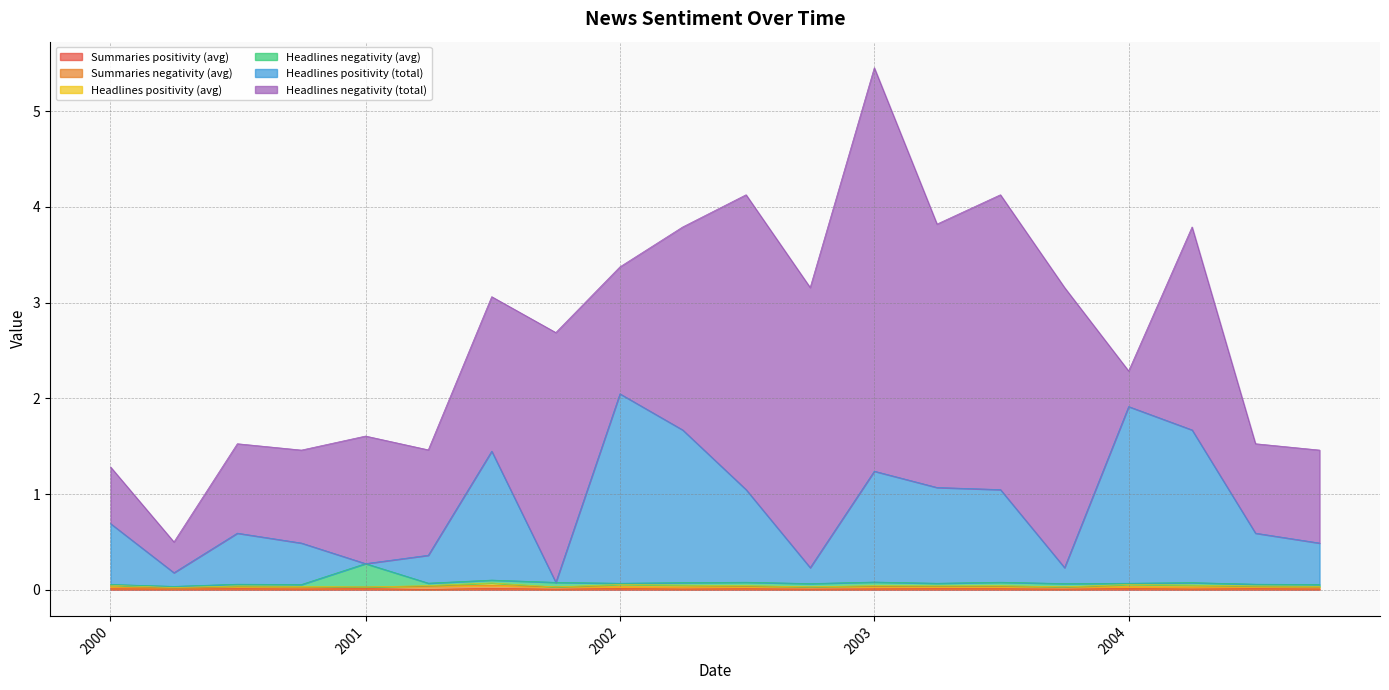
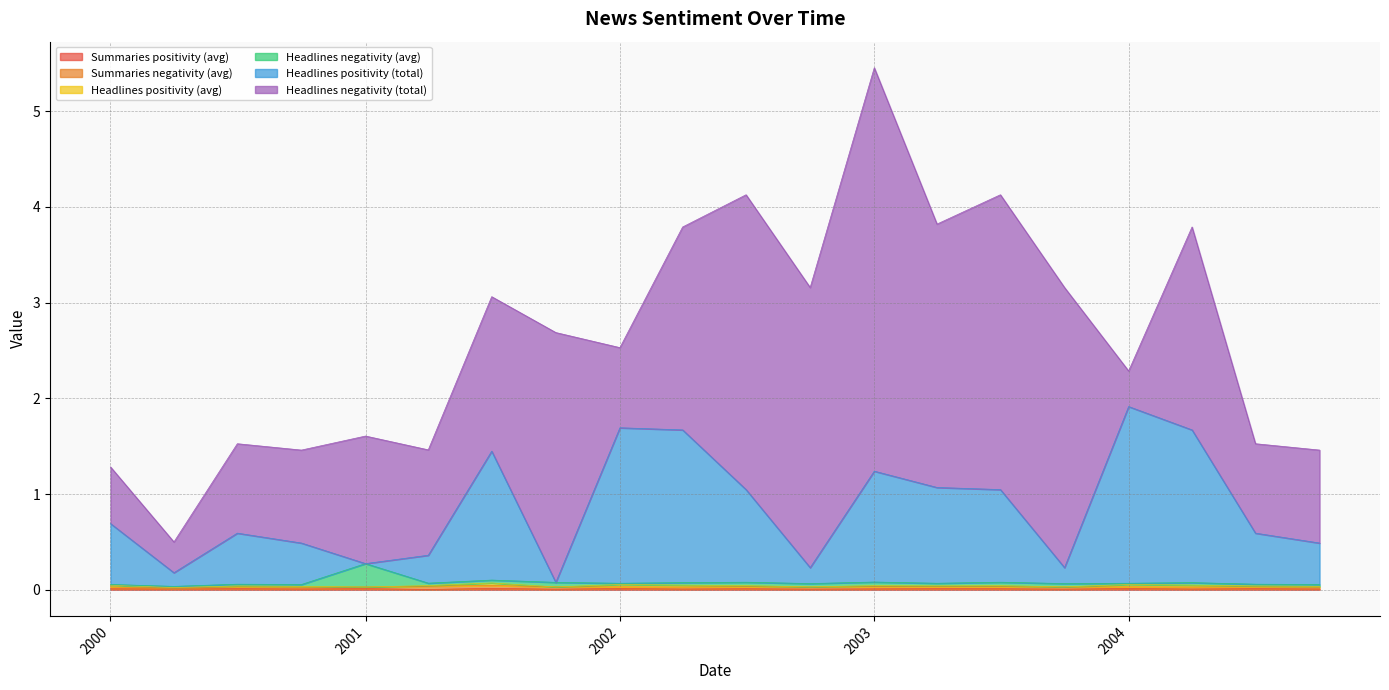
Headlines positivity (total), 2002: 2.0 -> 1.6
Headlines negativity (total), 2002: 1.3 -> 0.8
